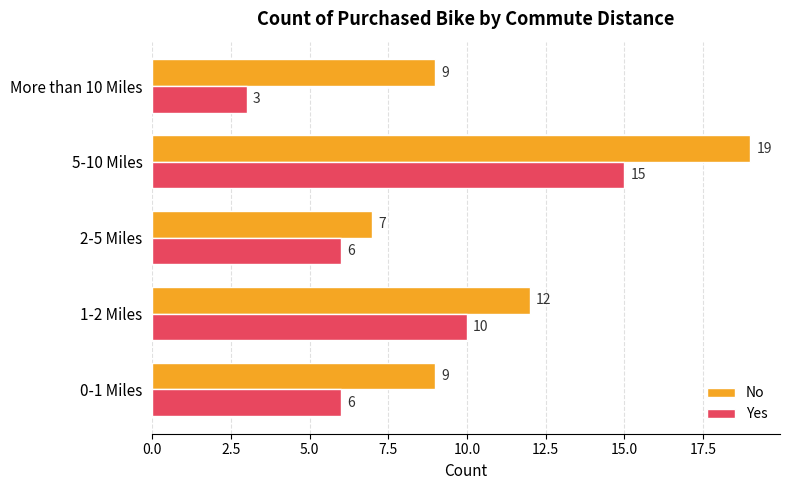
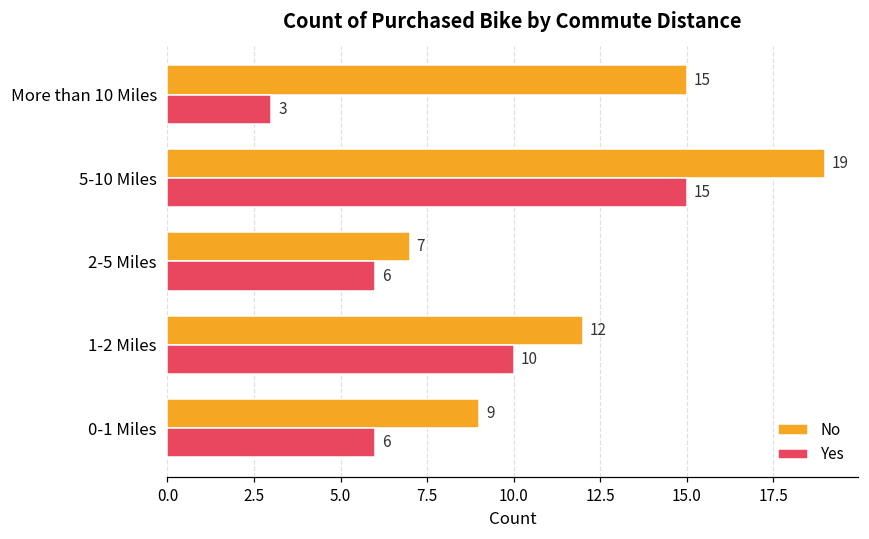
No, More than 10 Miles: 9 -> 15
